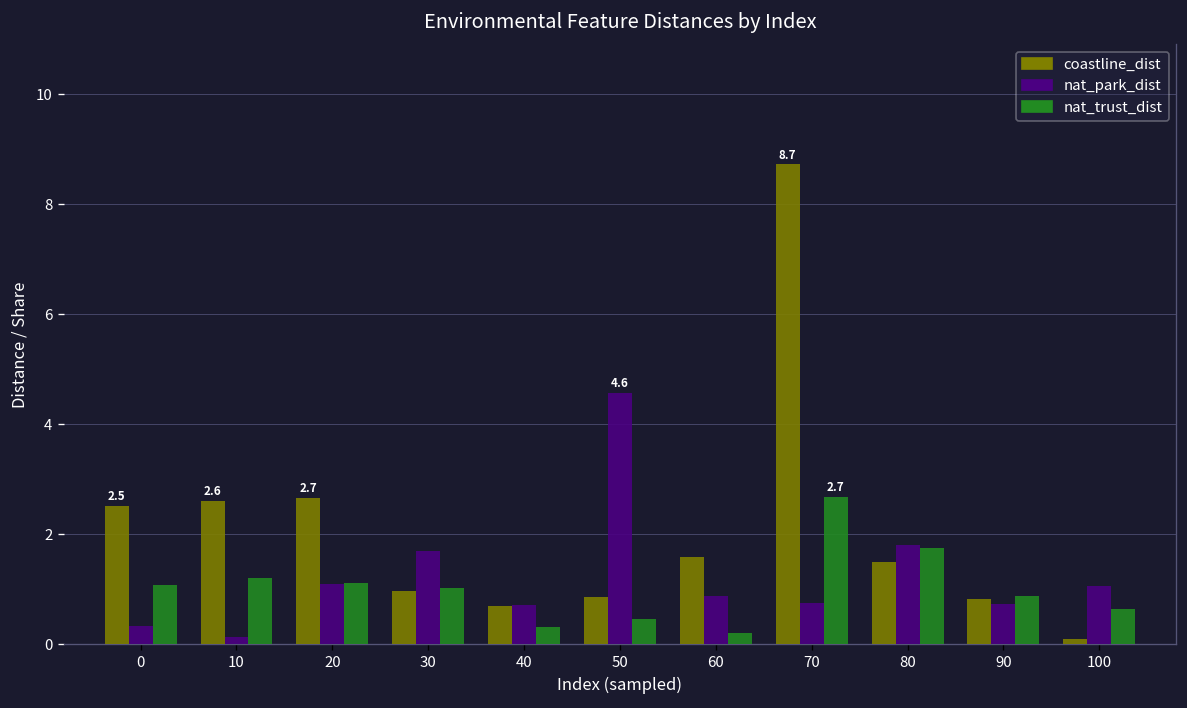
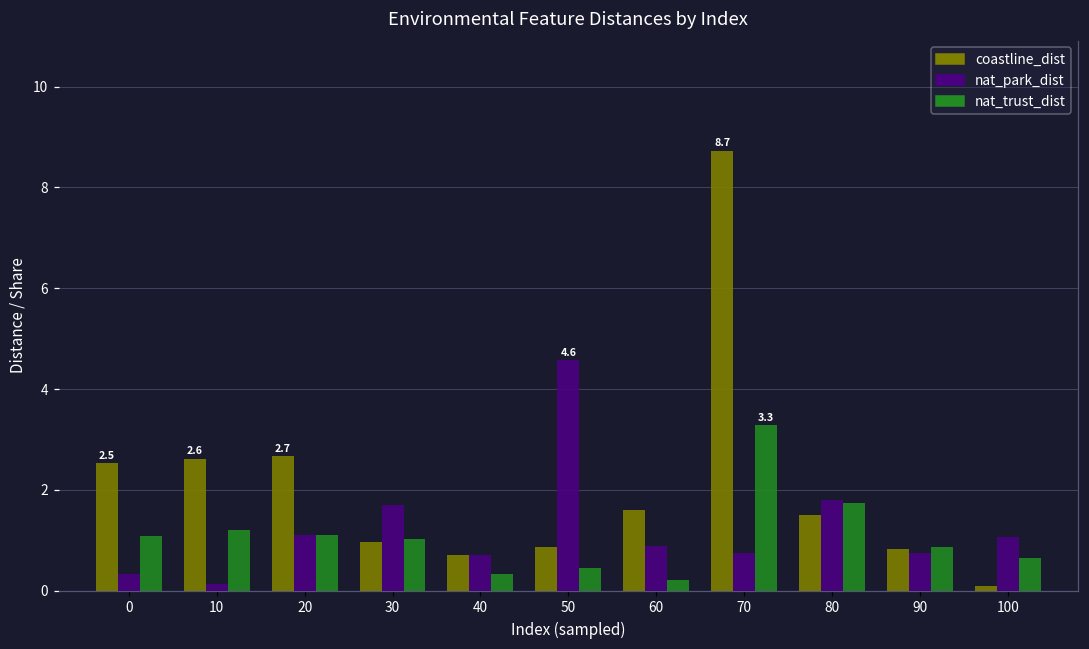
nat_trust_dist, 70: 2.7 -> 3.3
